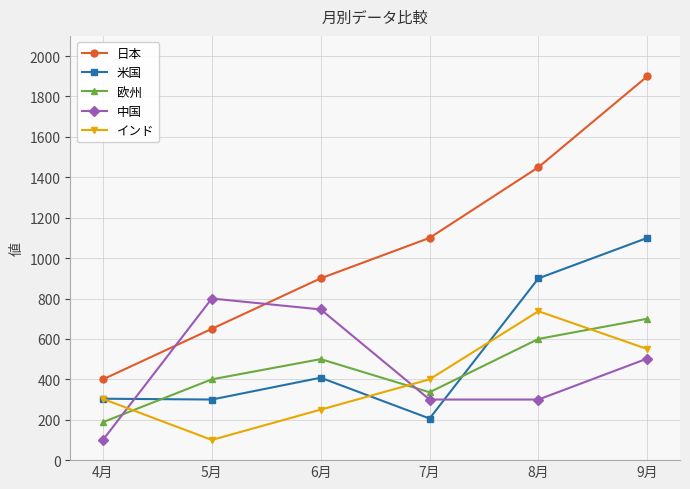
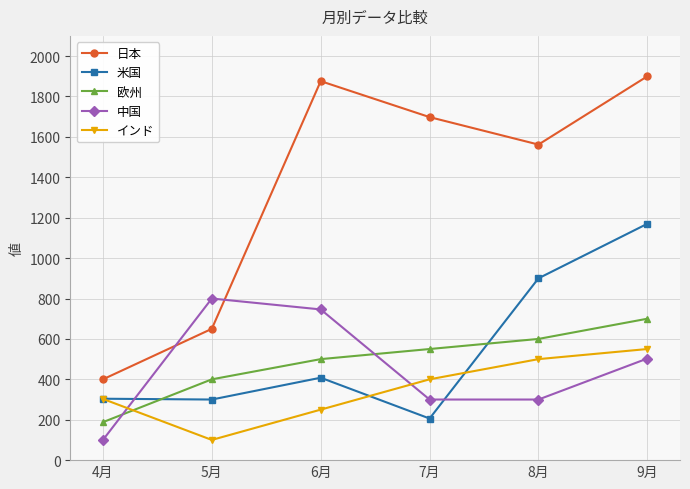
日本, 6月: 900 -> 1880
日本, 7月: 1100 -> 1700
欧州, 7月: 340 -> 550
日本, 8月: 1450 -> 1560
インド, 8月: 740 -> 500
米国, 9月: 1100 -> 1170
